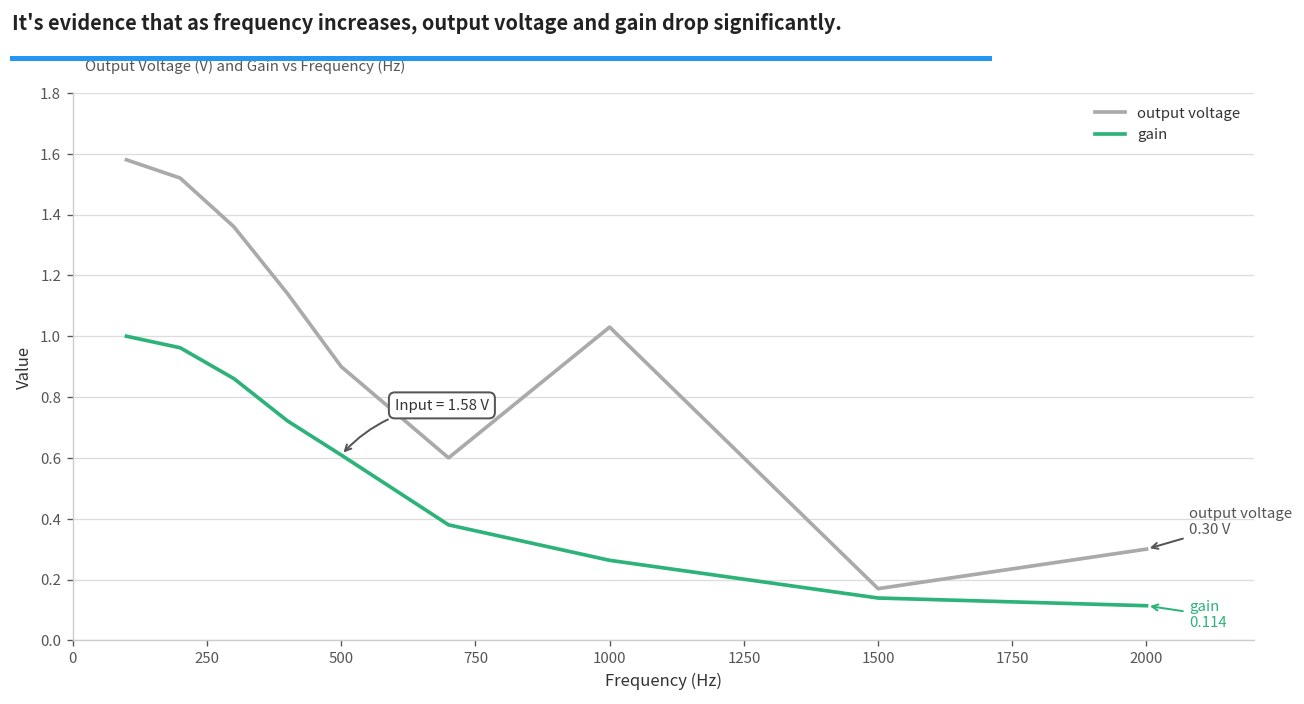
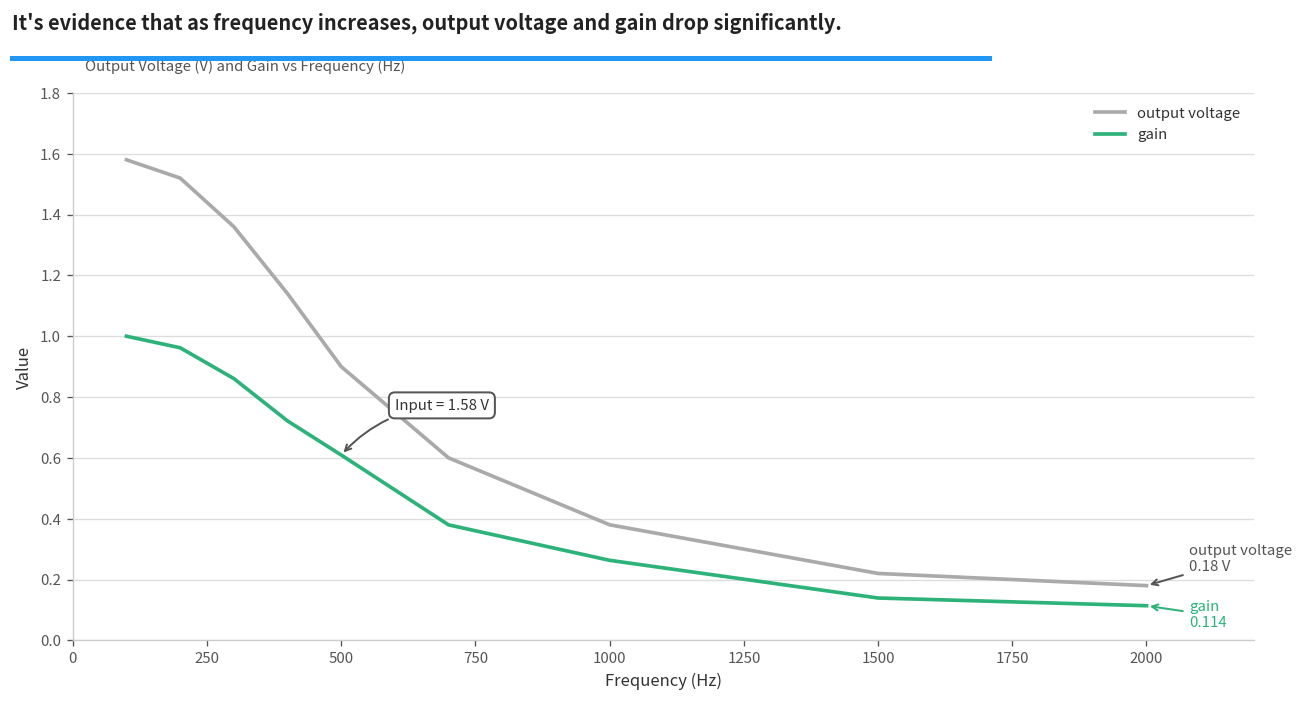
output voltage, 1000: 1.03 -> 0.38
output voltage, 1500: 0.17 -> 0.22
output voltage, 2000: 0.30 -> 0.18
